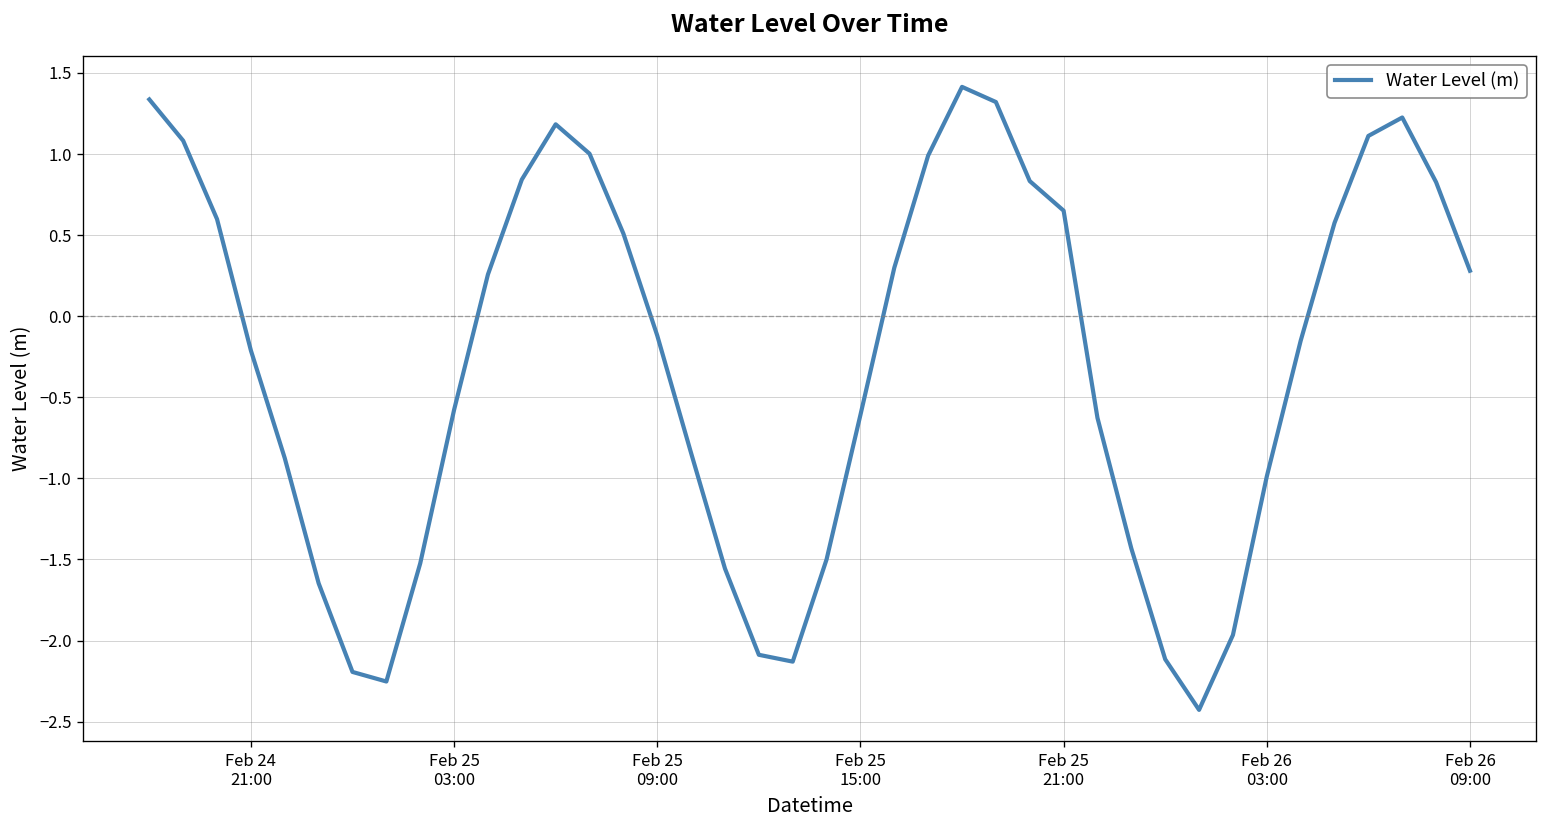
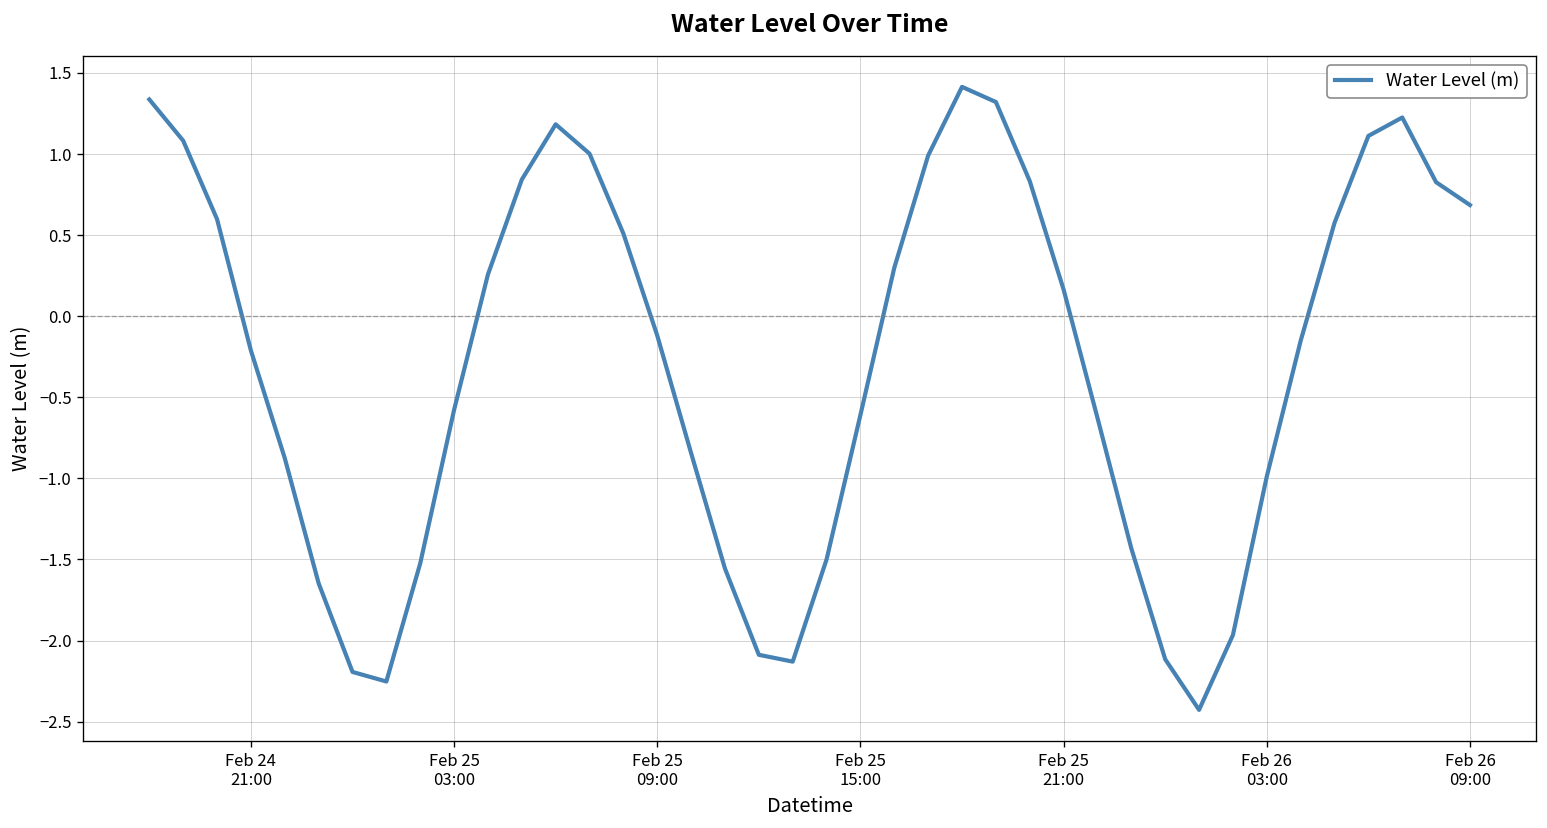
Feb 25 21:00: 0.65 -> 0.16
Feb 26 09:00: 0.28 -> 0.69
